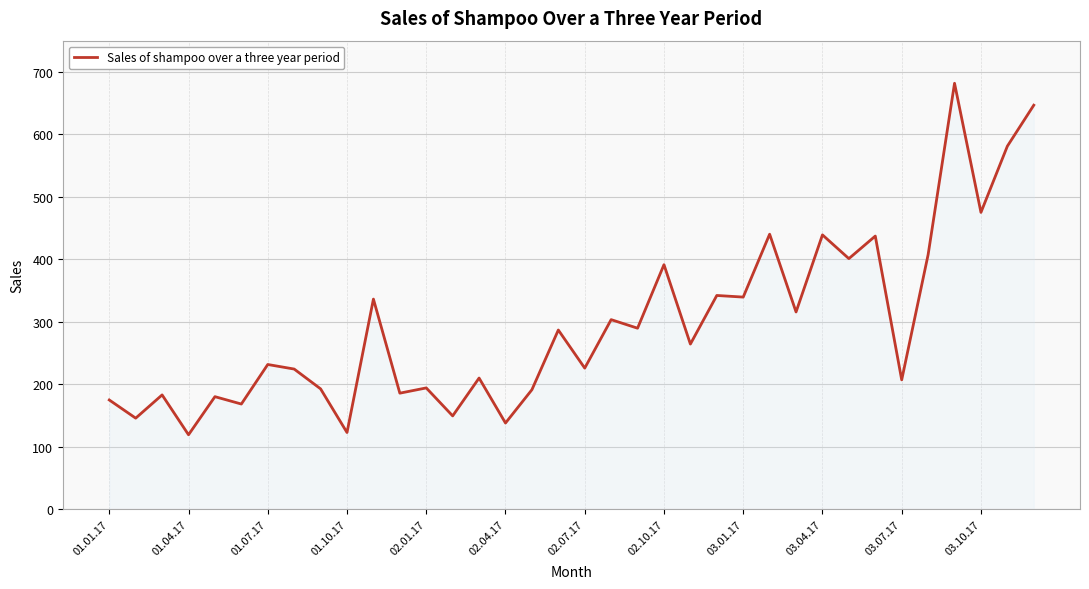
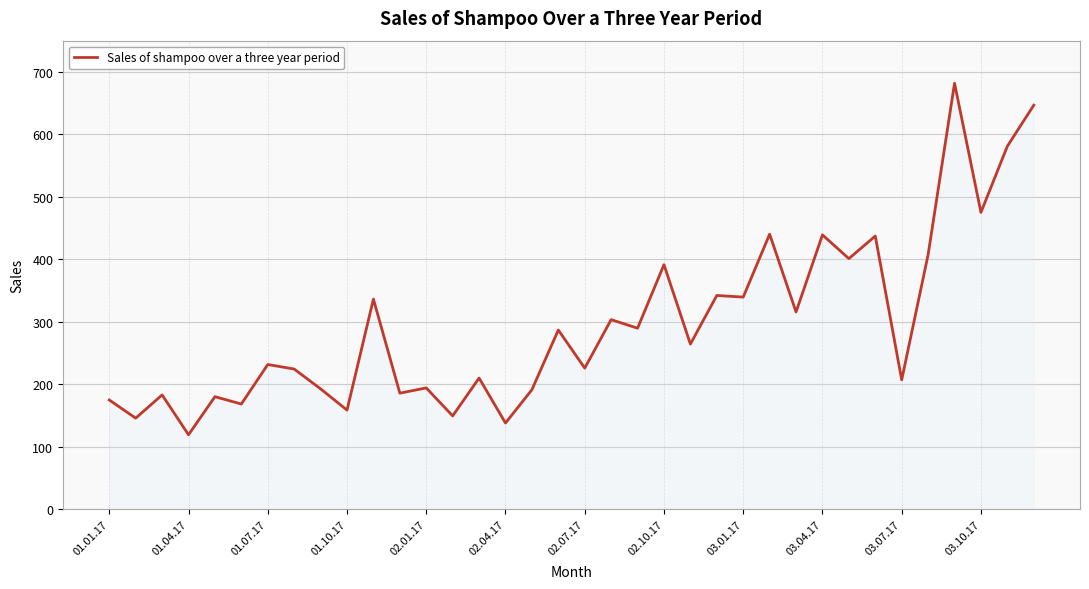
01.10.17: 120 -> 160
